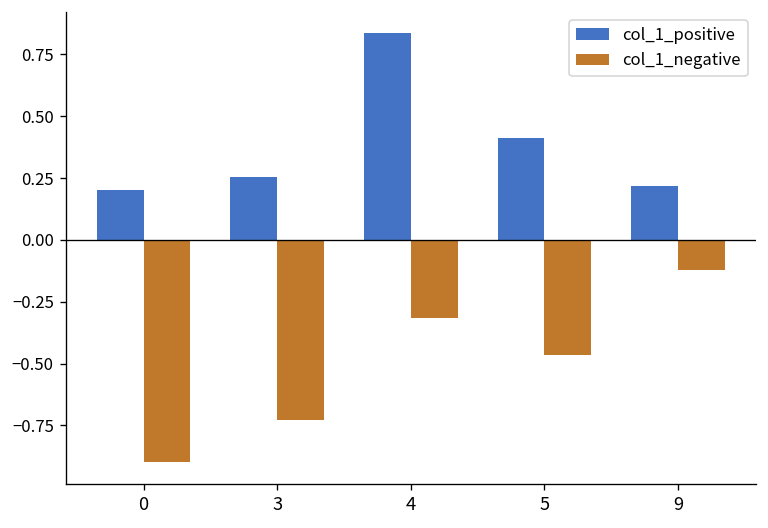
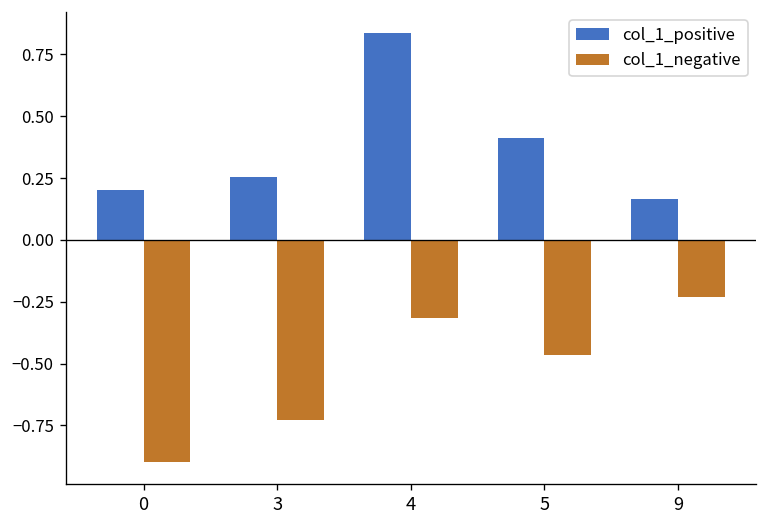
col_1_positive, 9: 0.22 -> 0.16
col_1_negative, 9: -0.12 -> -0.23
